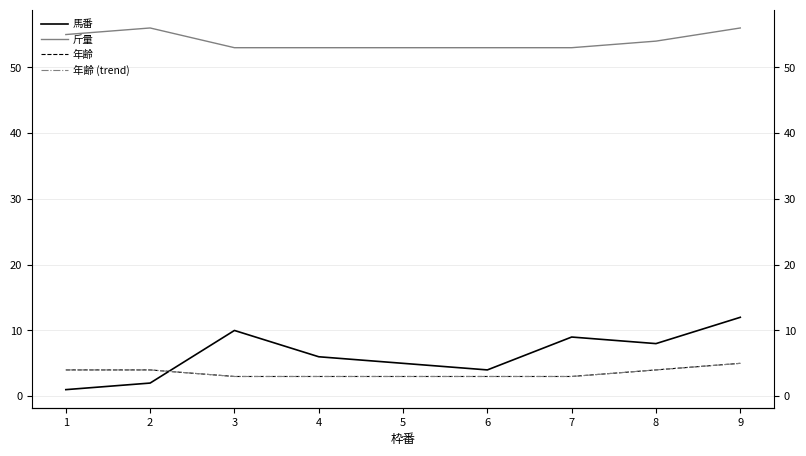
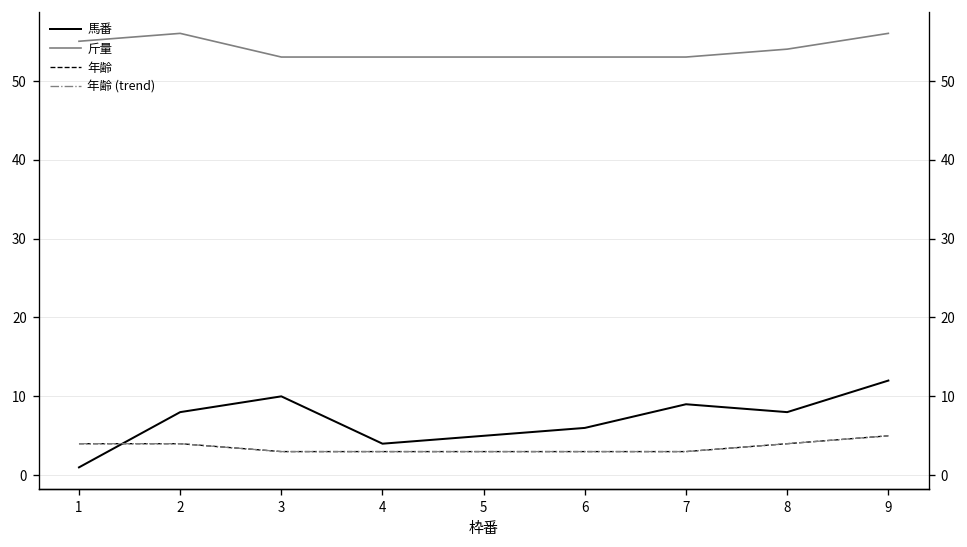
馬番, 2: 2 -> 8
馬番, 4: 6 -> 4
馬番, 6: 4 -> 6
